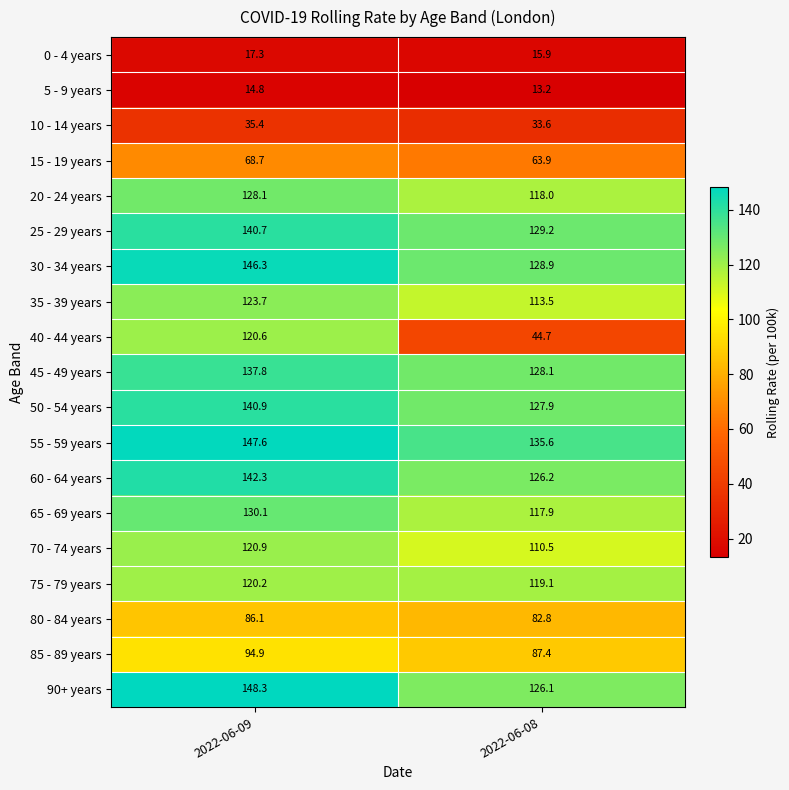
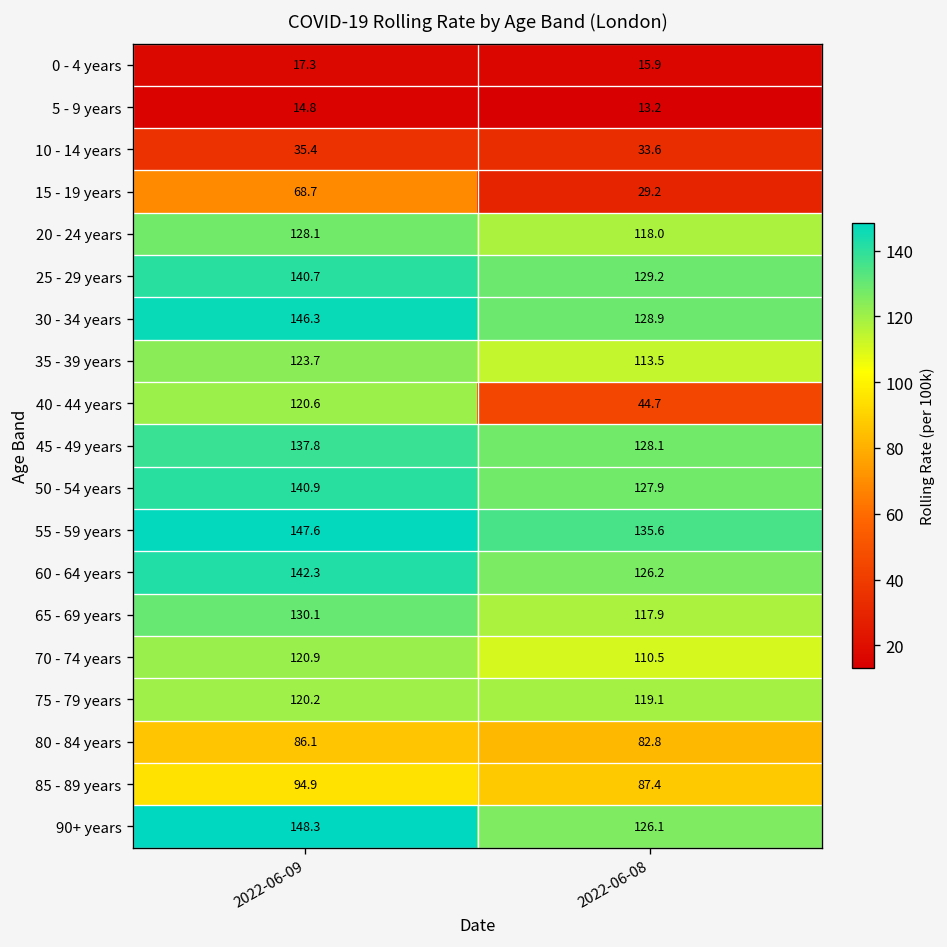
15 - 19 years, 2022-06-08: 63.9 -> 29.2
